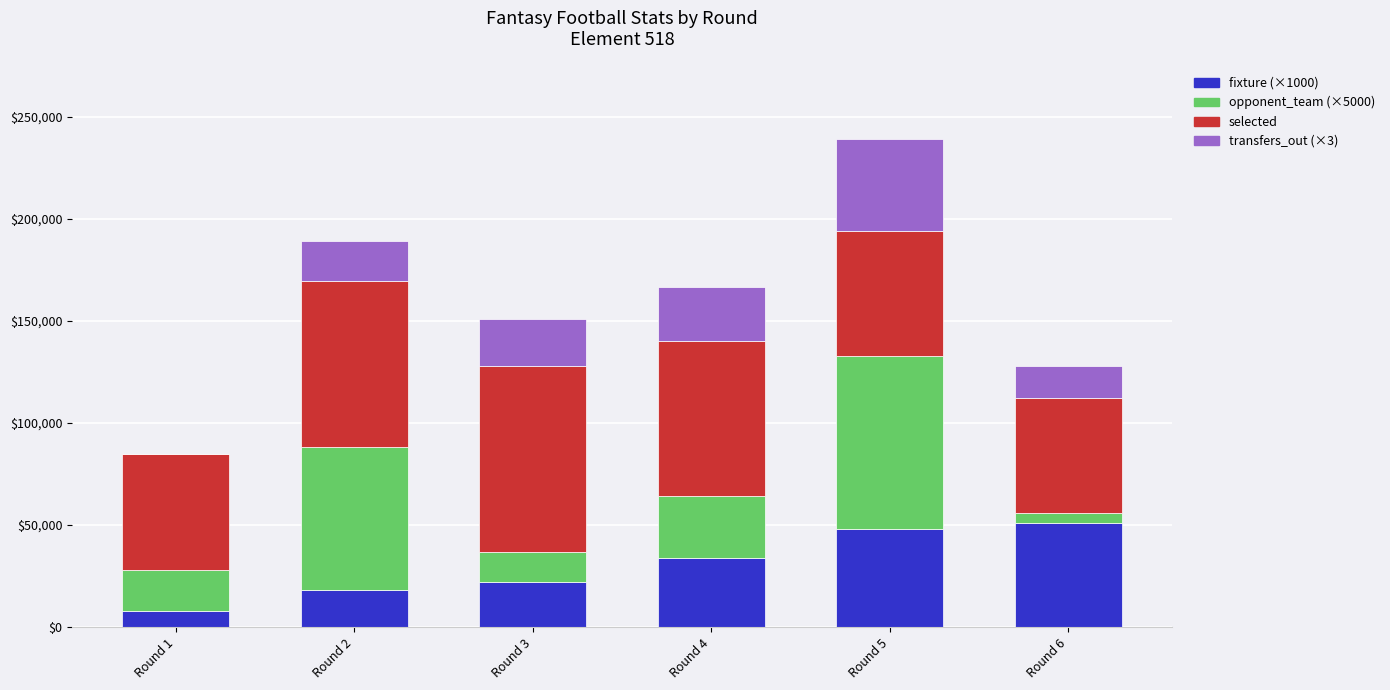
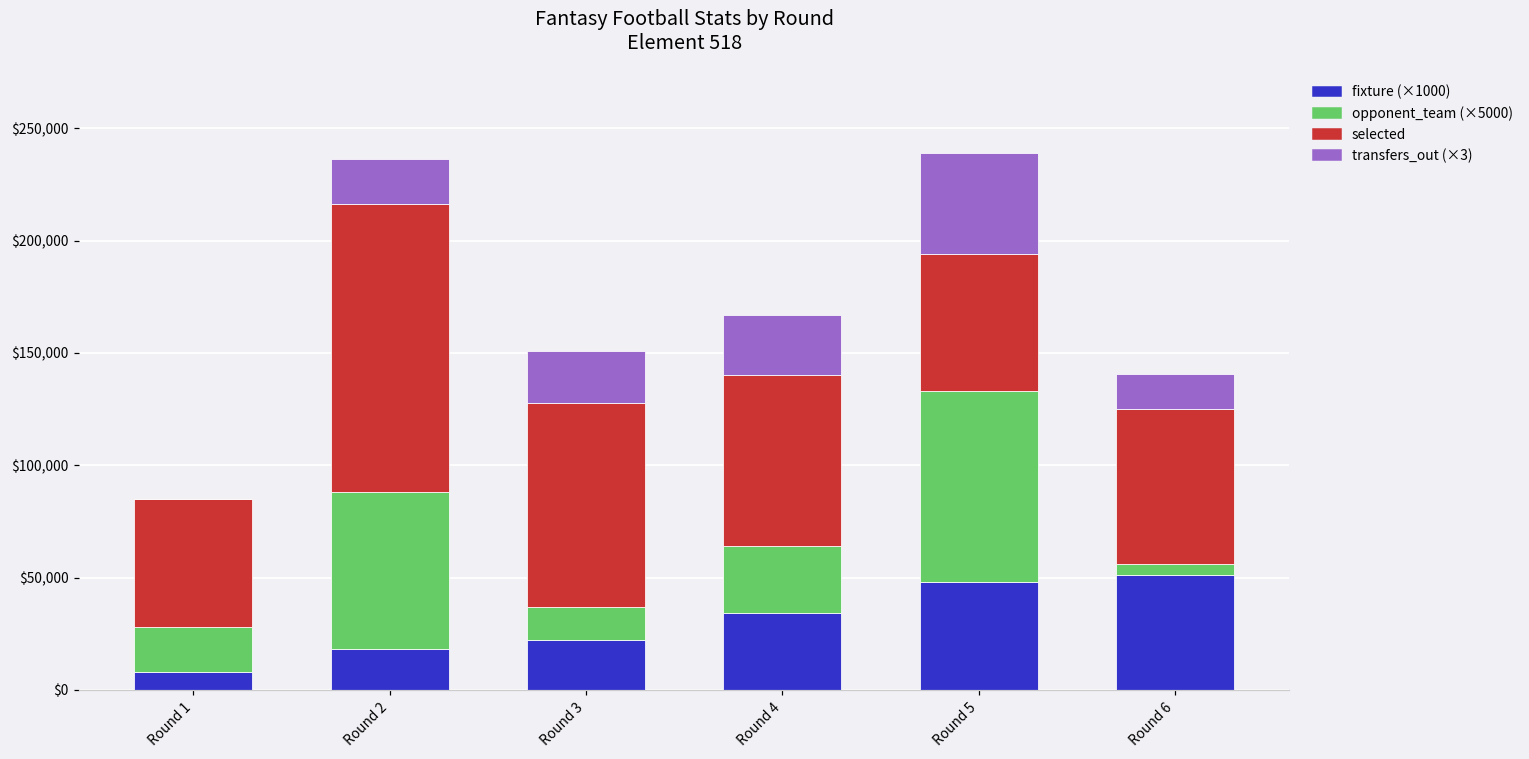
selected, Round 2: $81,000 -> $128,000
selected, Round 6: $56,000 -> $69,000
